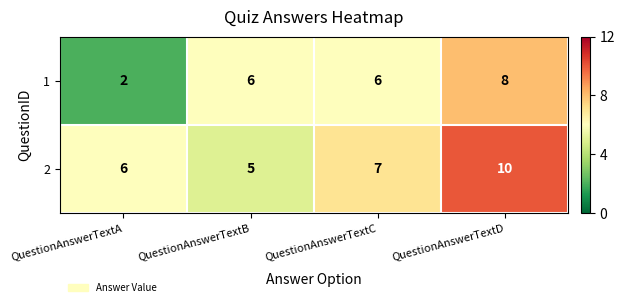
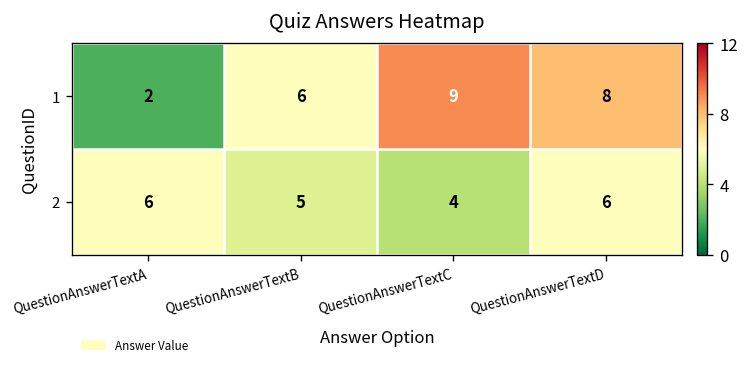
1, QuestionAnswerTextC: 6 -> 9
2, QuestionAnswerTextC: 7 -> 4
2, QuestionAnswerTextD: 10 -> 6
